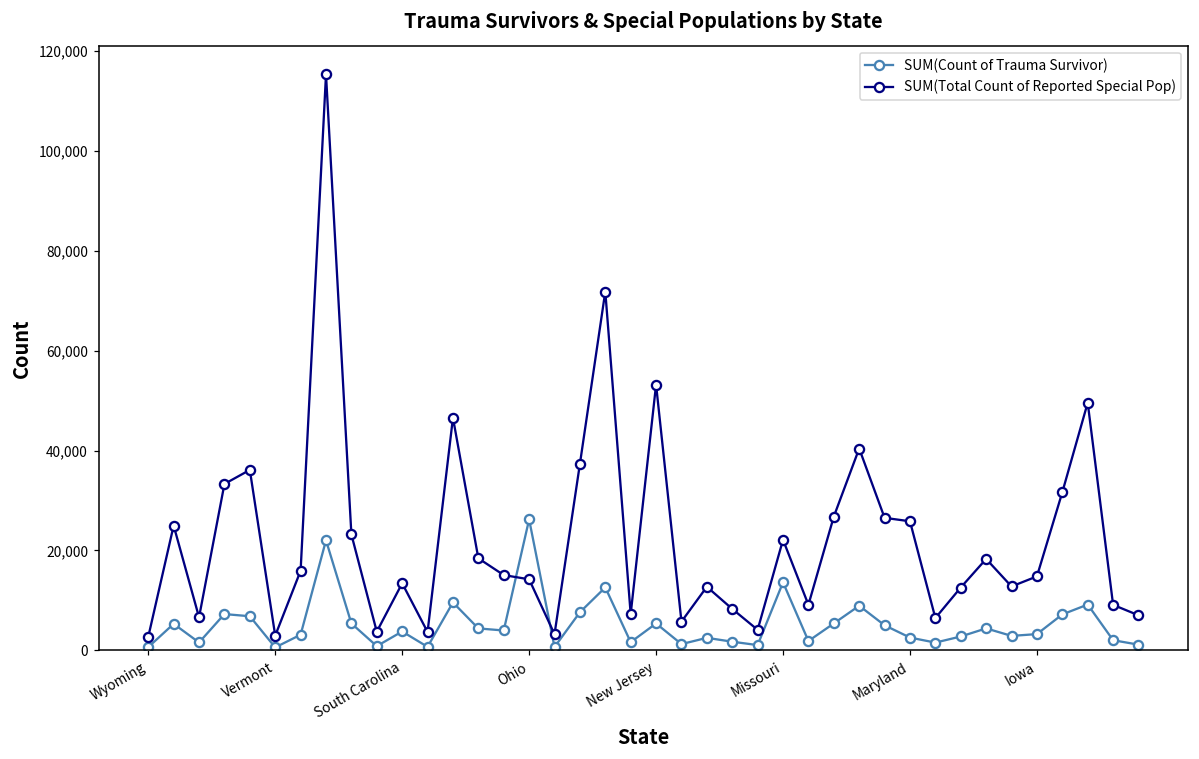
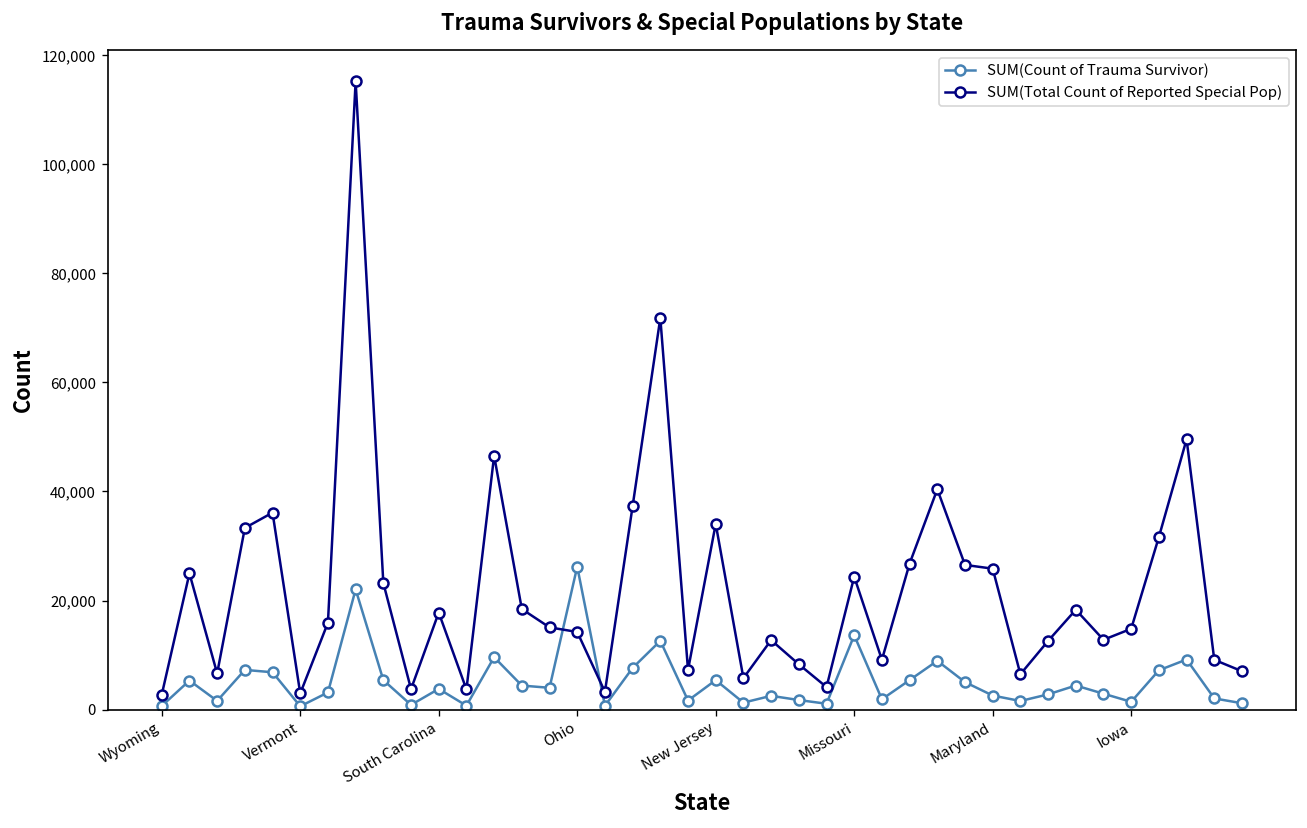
SUM(Total Count of Reported Special Pop), South Carolina: 13,000 -> 18,000
SUM(Total Count of Reported Special Pop), New Jersey: 53,000 -> 34,000
SUM(Total Count of Reported Special Pop), Missouri: 22,000 -> 24,000
SUM(Count of Trauma Survivor), Iowa: 3,000 -> 1,000
